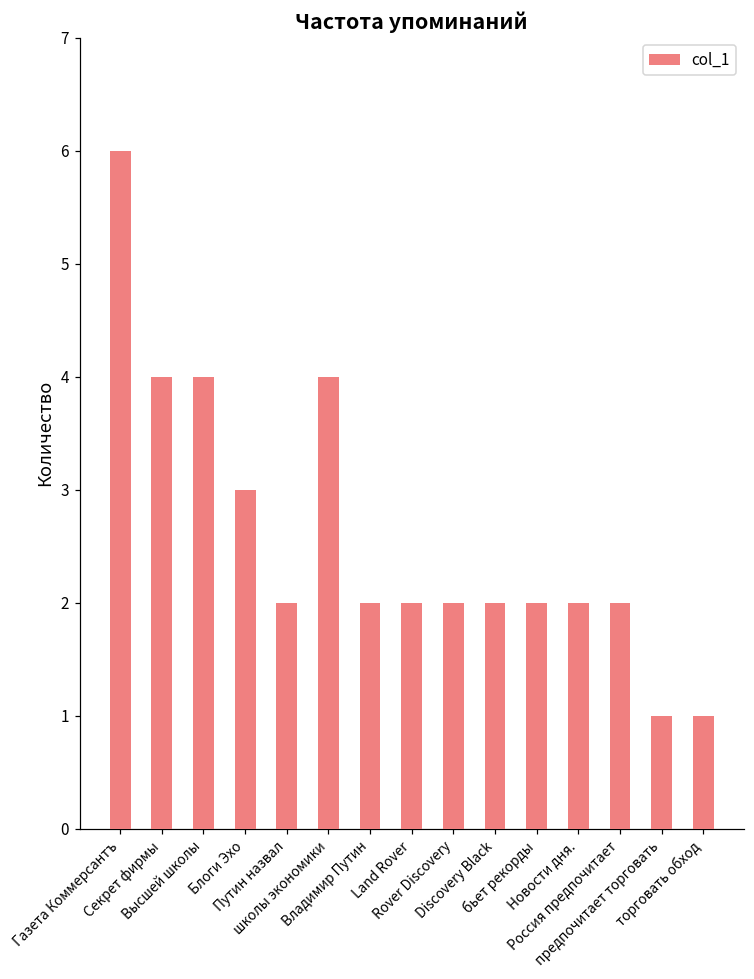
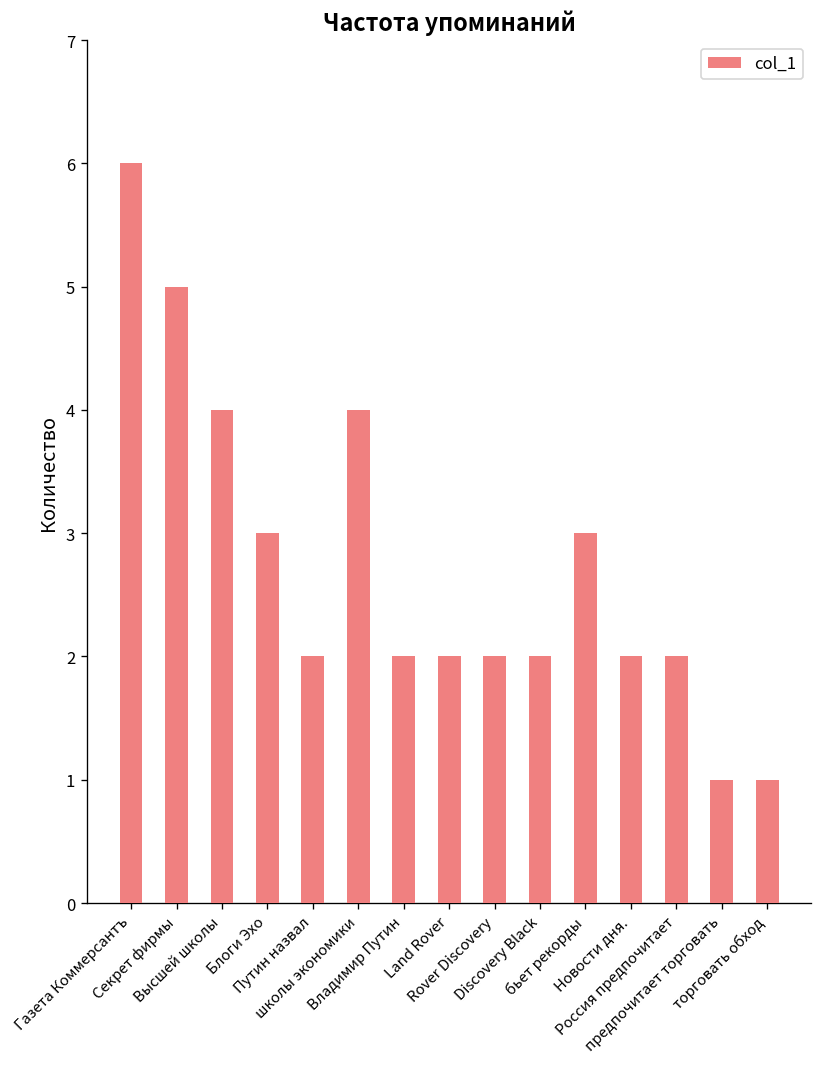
Секрет фирмы: 4 -> 5
бьет рекорды: 2 -> 3
